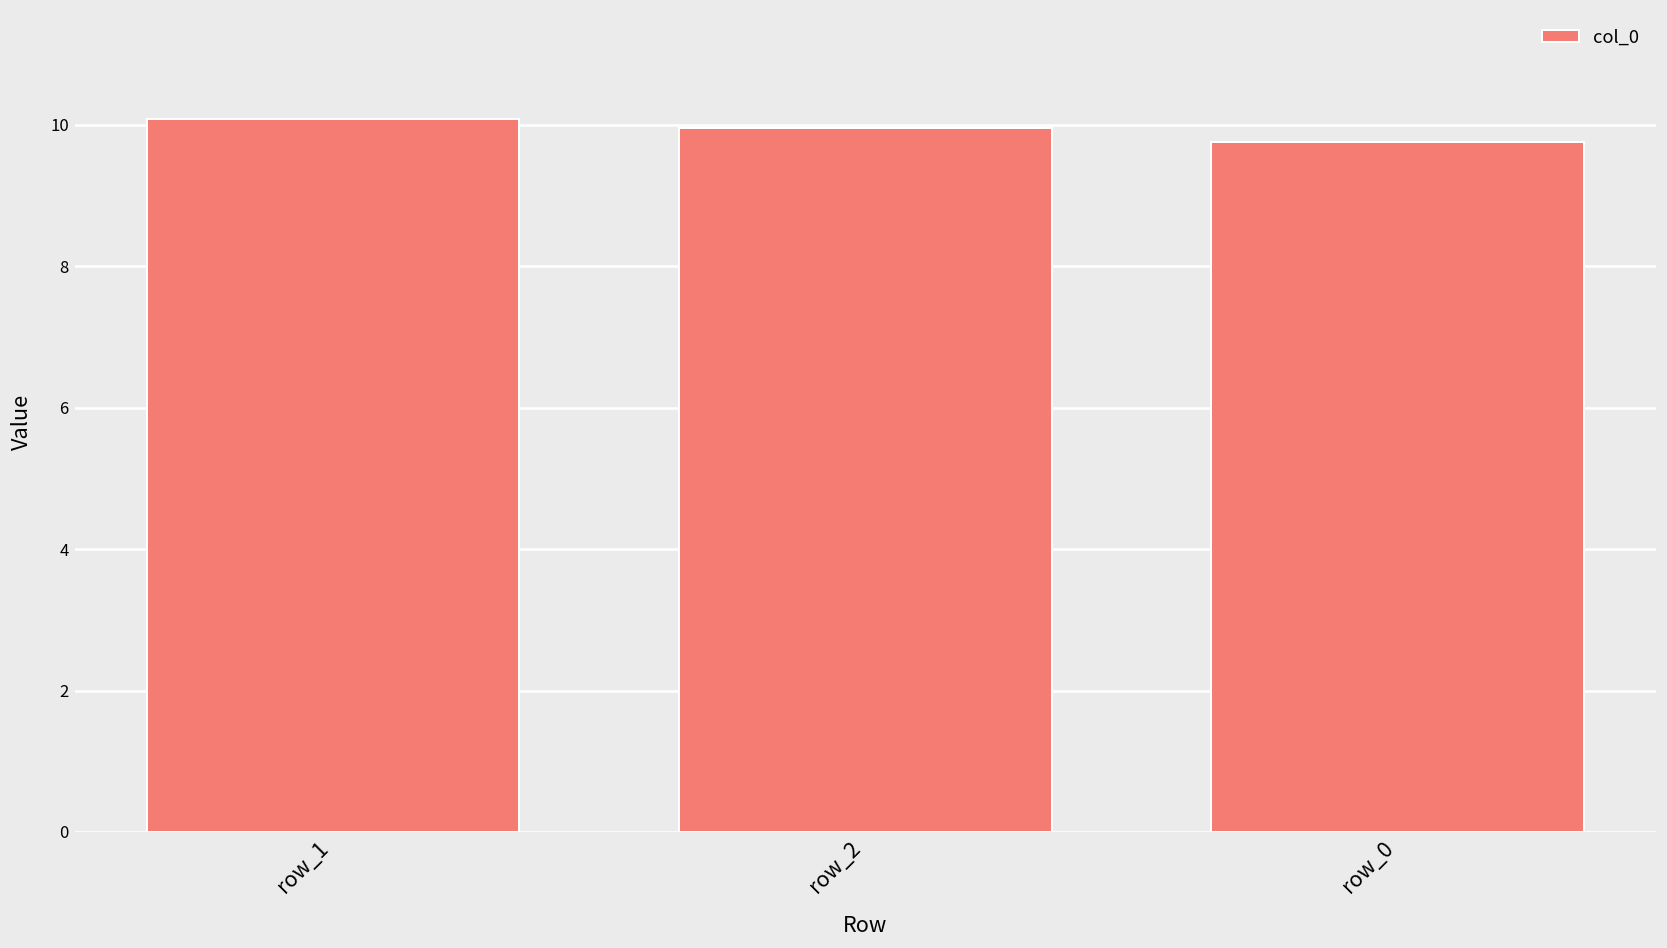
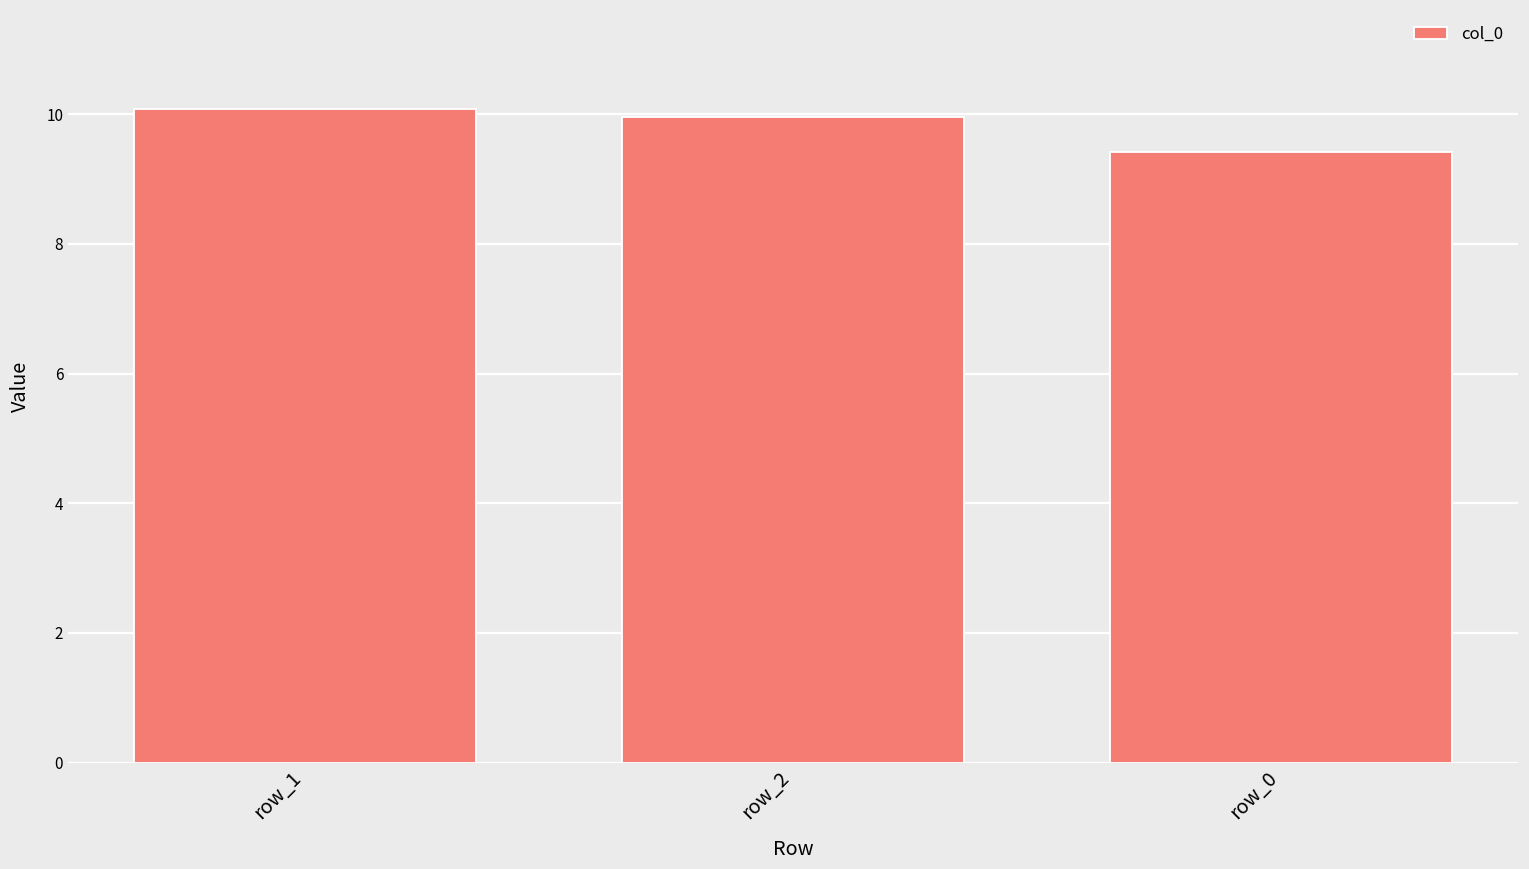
row_0: 9.8 -> 9.4
